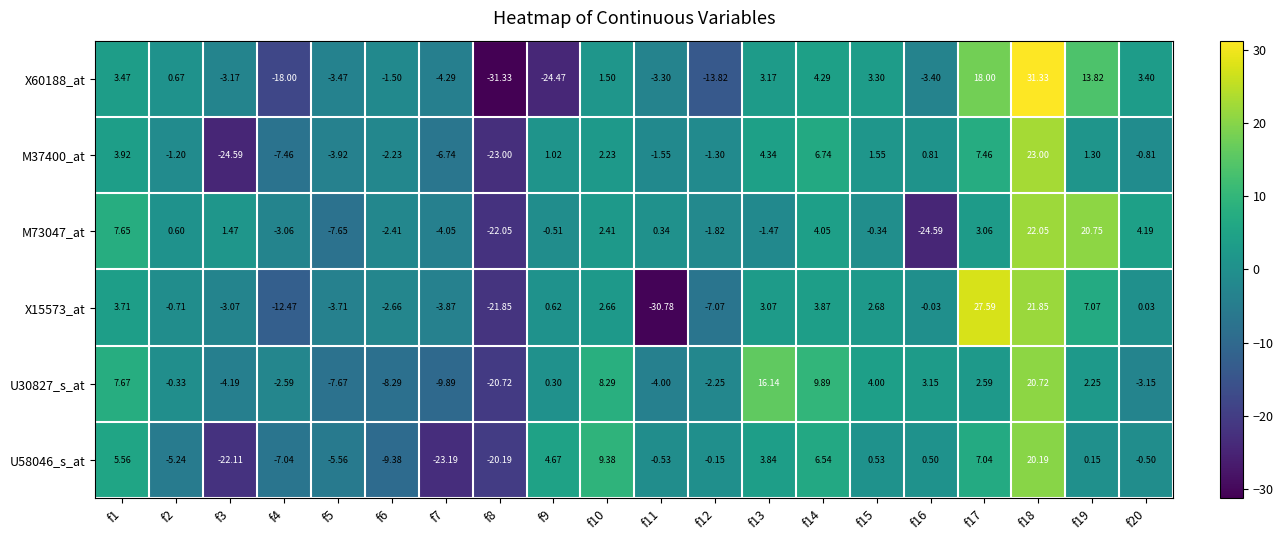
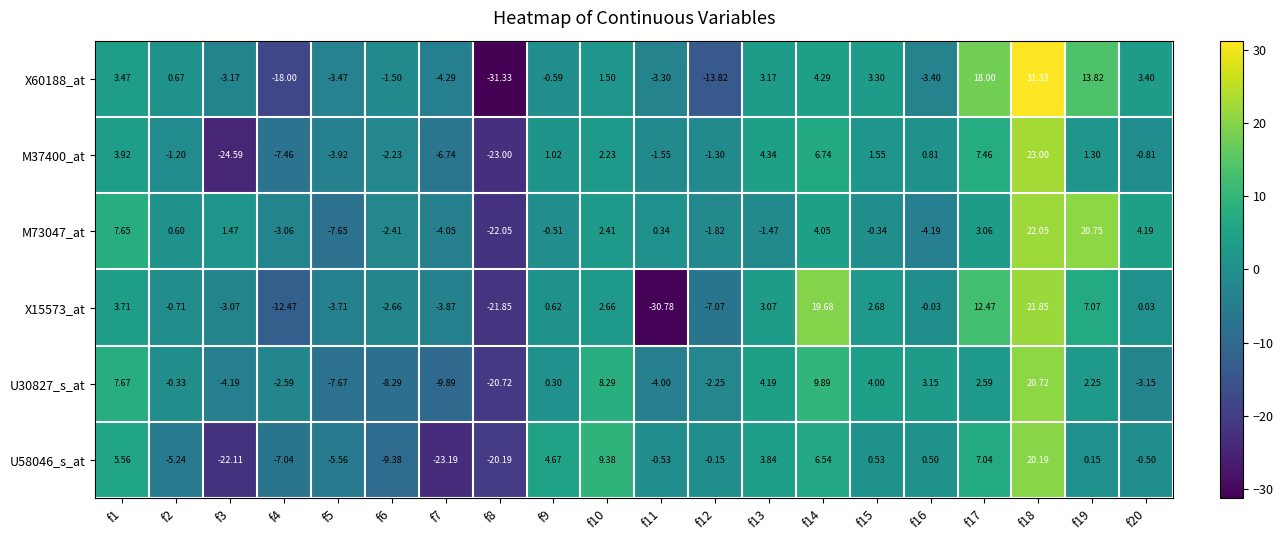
X60188_at, f9: -24.47 -> -0.59
M73047_at, f16: -24.59 -> -4.19
X15573_at, f14: 3.87 -> 19.68
X15573_at, f17: 27.59 -> 12.47
U30827_s_at, f13: 16.14 -> 4.19
